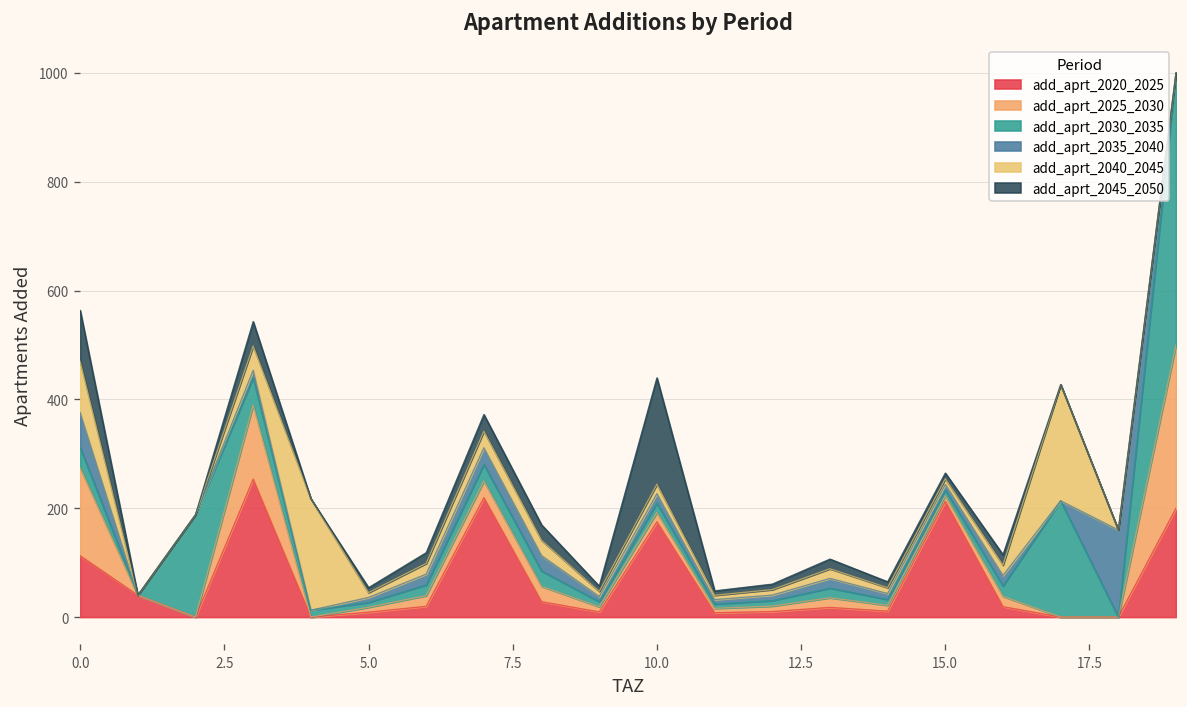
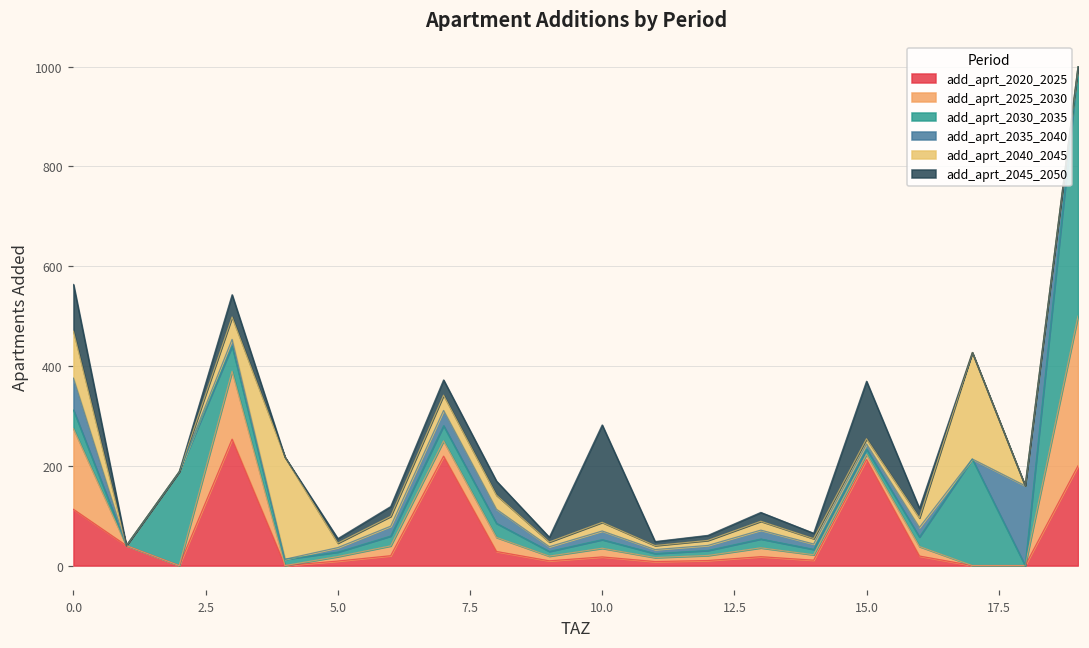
add_aprt_2020_2025, 10.0: 170 -> 20
add_aprt_2045_2050, 15.0: 10 -> 120
